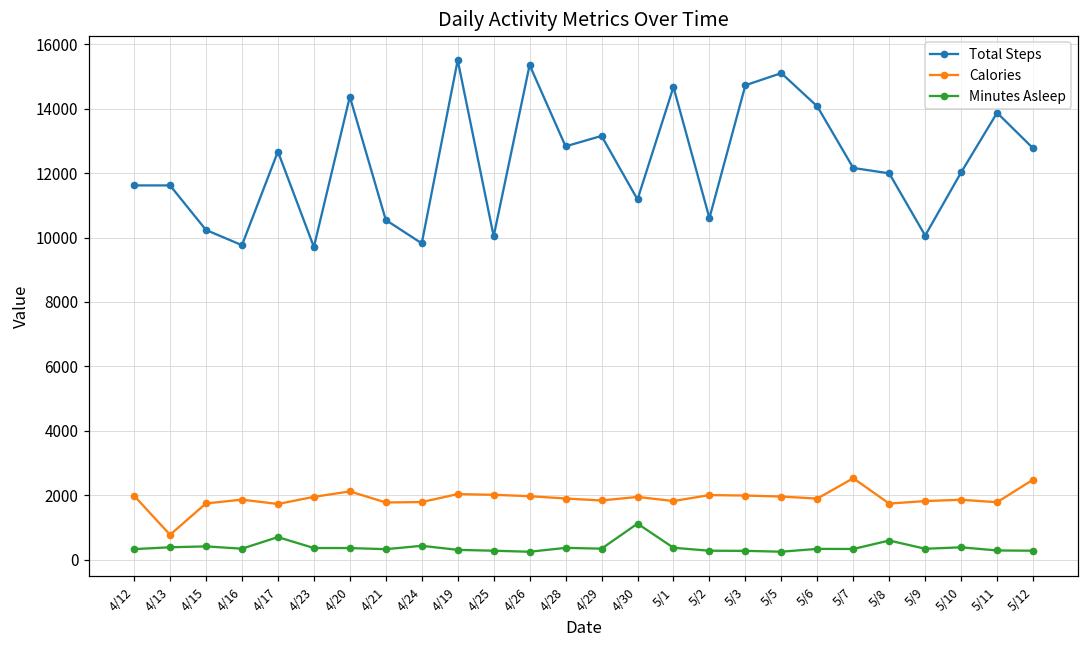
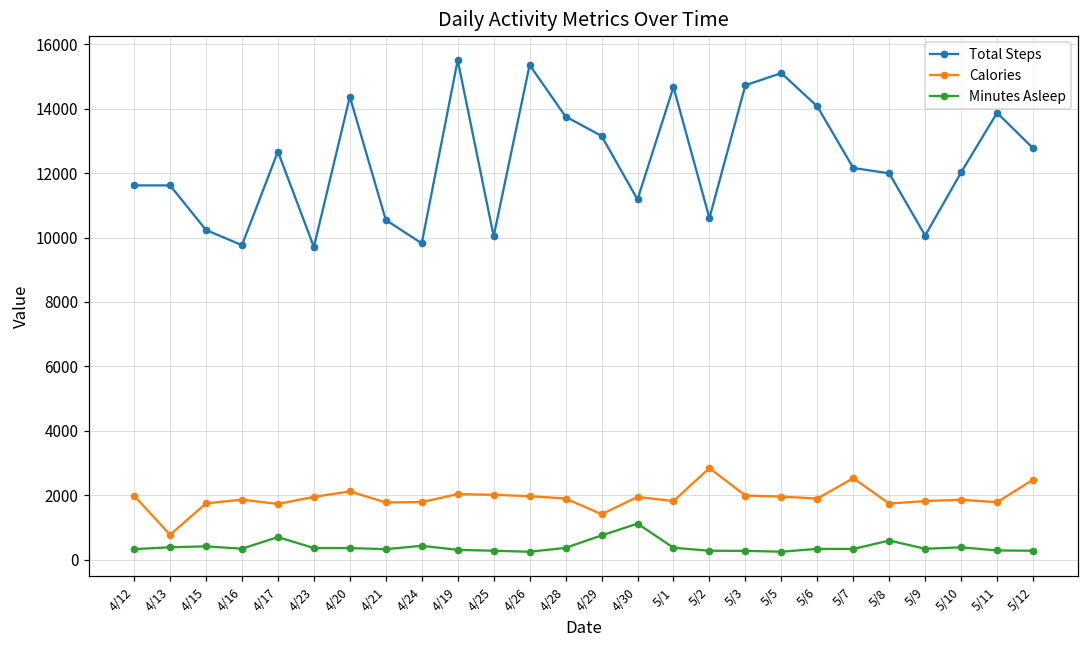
Total Steps, 4/28: 12800 -> 13800
Calories, 4/29: 1800 -> 1400
Minutes Asleep, 4/29: 300 -> 800
Calories, 5/2: 2000 -> 2800
